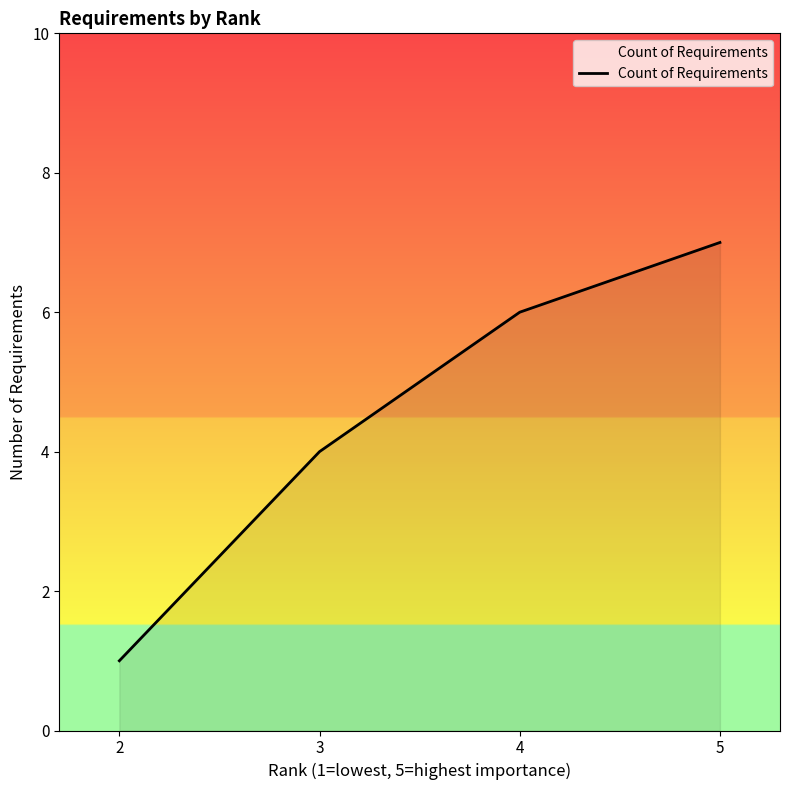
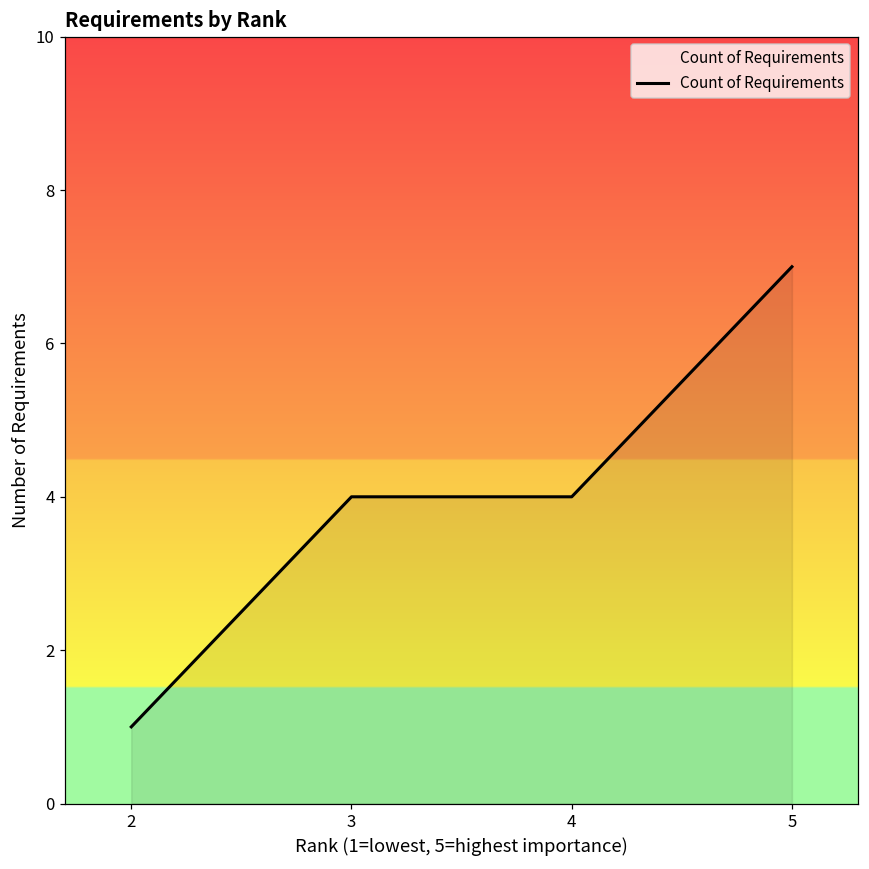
4: 6 -> 4
